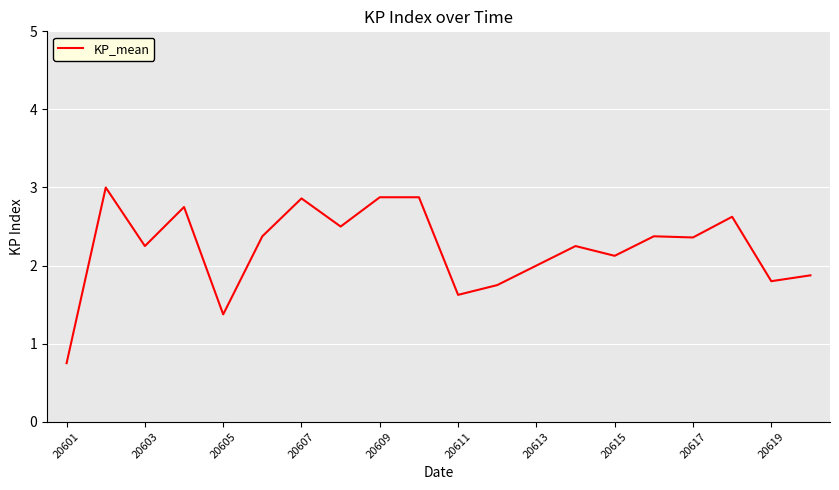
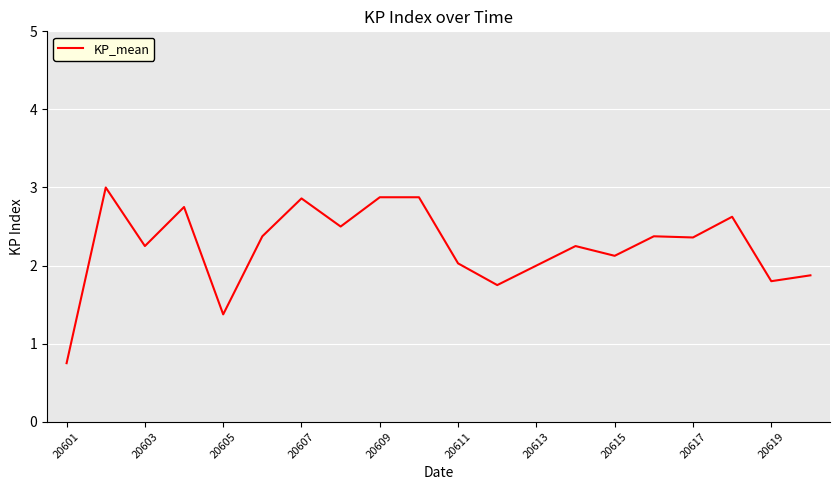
20611: 1.6 -> 2.0
